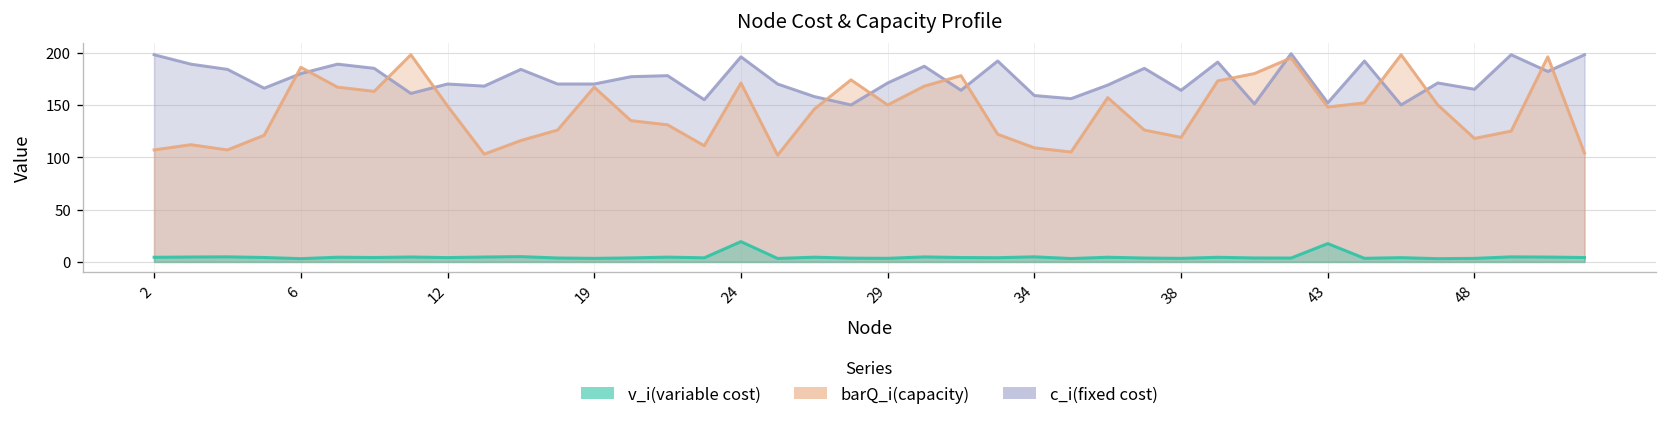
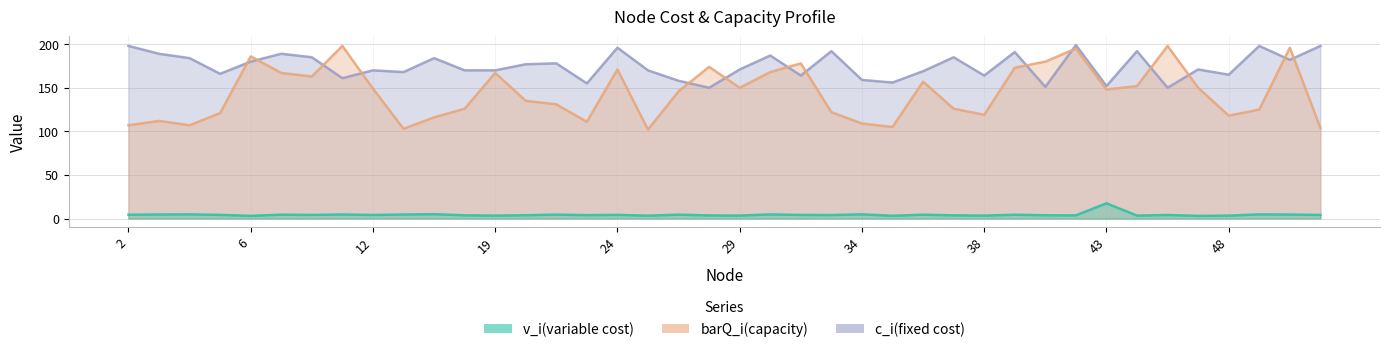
v_i(variable cost), 24: 20 -> 0
